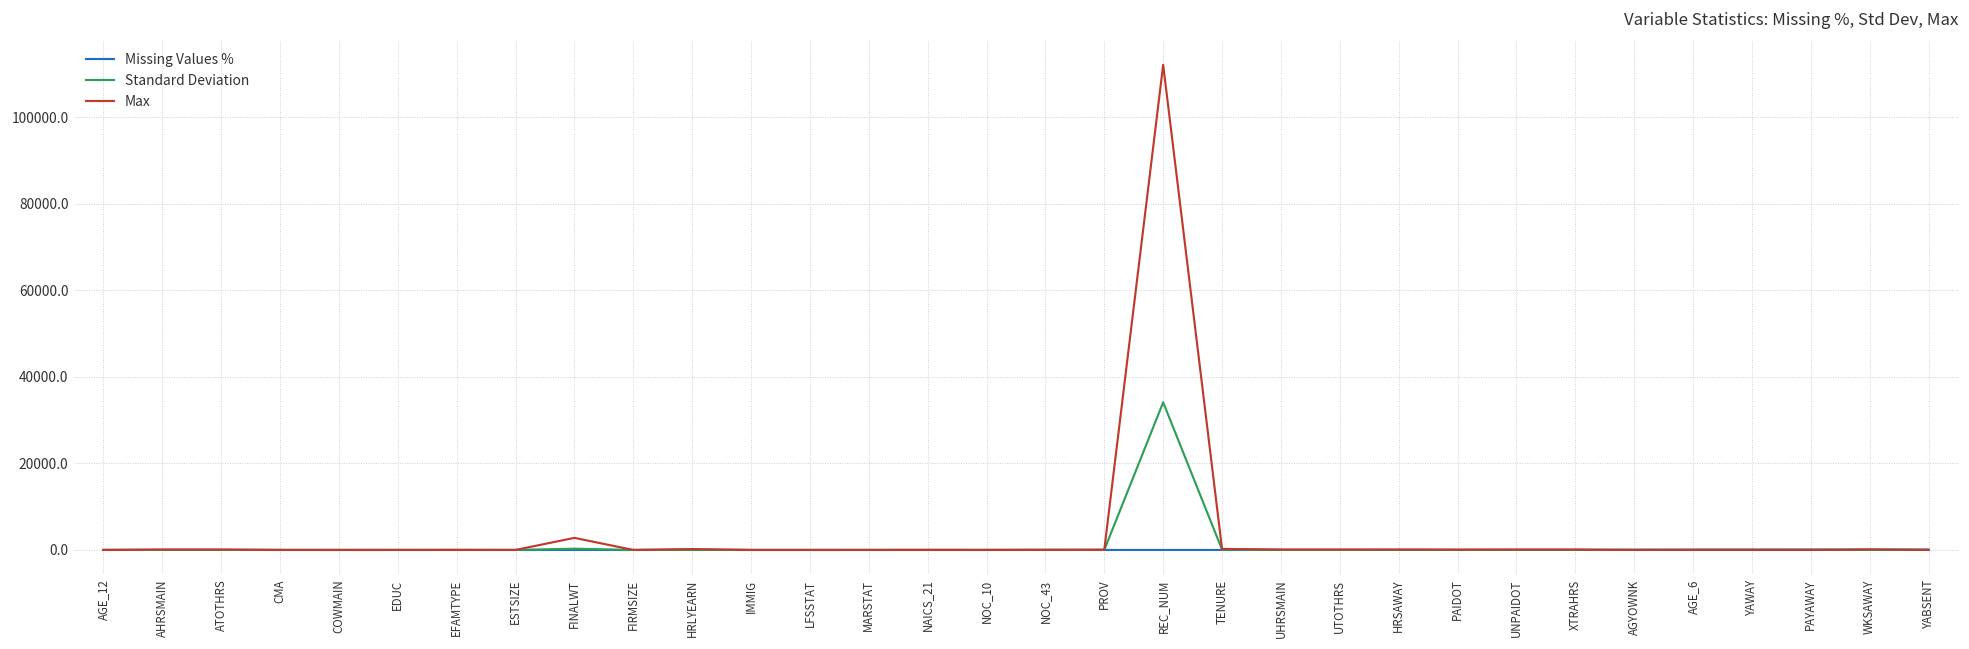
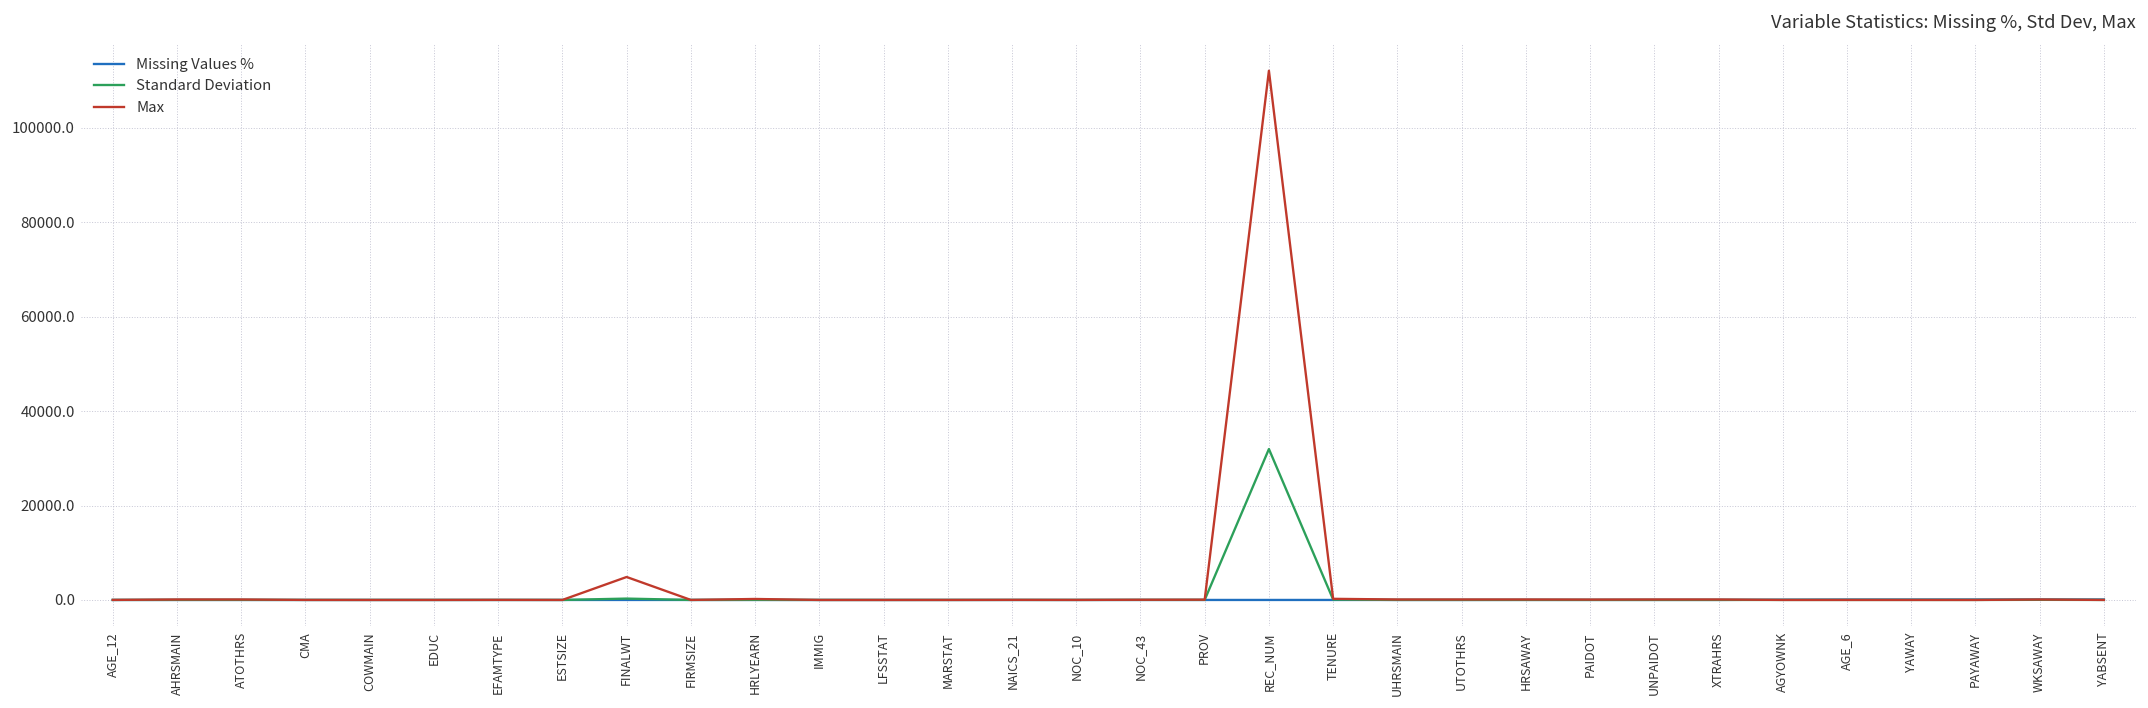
Max, FINALWT: 3000 -> 5000
Standard Deviation, REC_NUM: 34000 -> 32000
